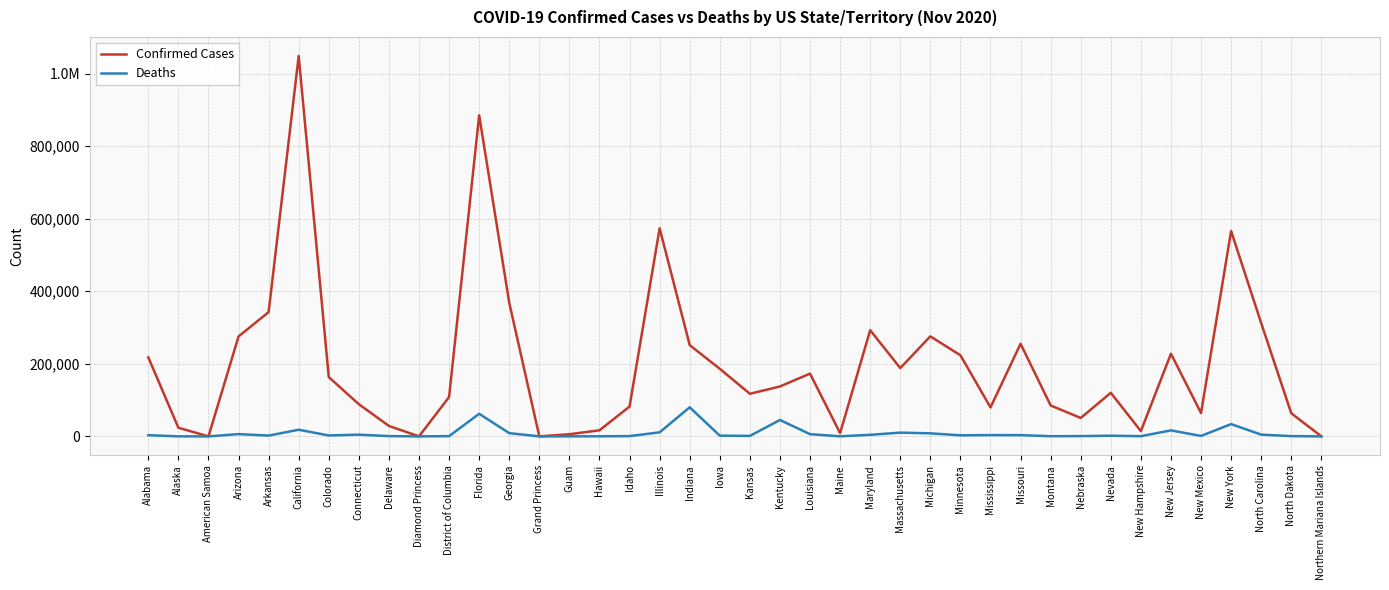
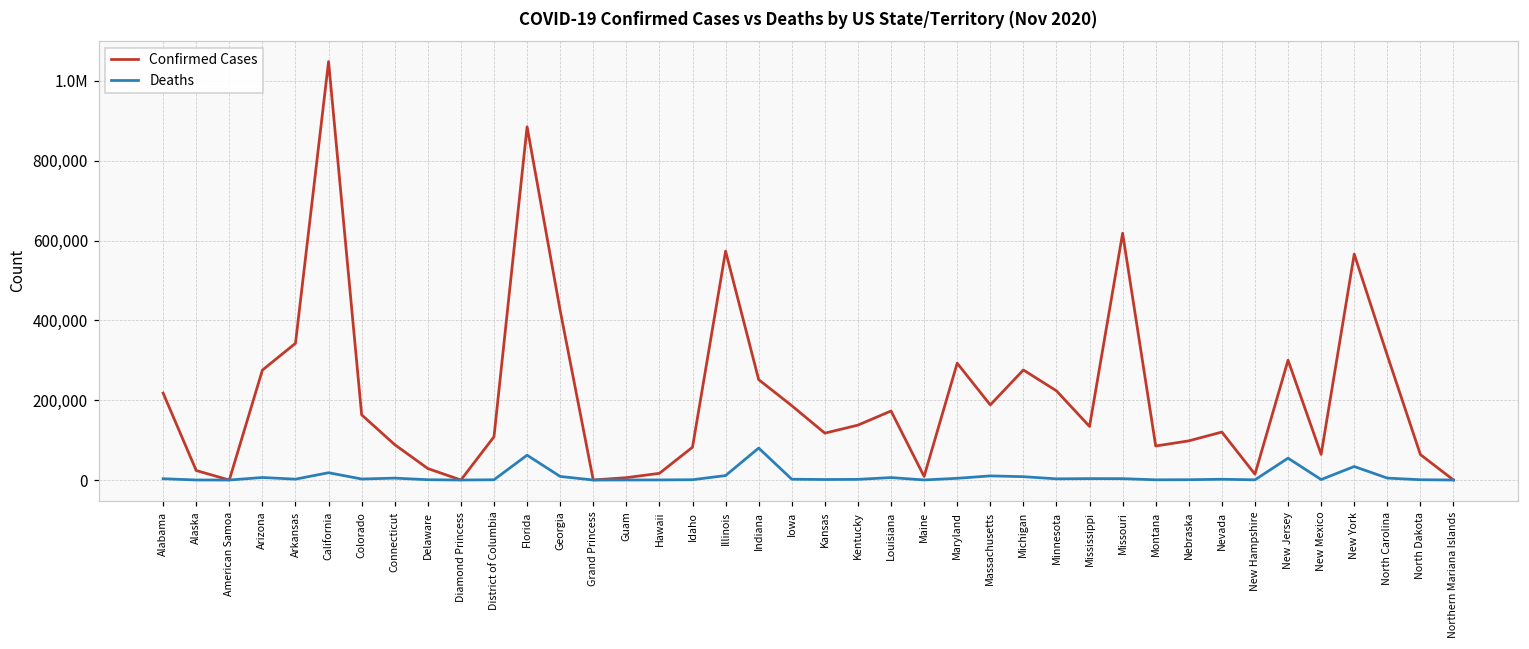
Confirmed Cases, Georgia: 370,000 -> 420,000
Deaths, Kentucky: 50,000 -> 0
Confirmed Cases, Mississippi: 80,000 -> 130,000
Confirmed Cases, Missouri: 260,000 -> 620,000
Confirmed Cases, Nebraska: 50,000 -> 100,000
Confirmed Cases, New Jersey: 230,000 -> 300,000
Deaths, New Jersey: 20,000 -> 50,000
